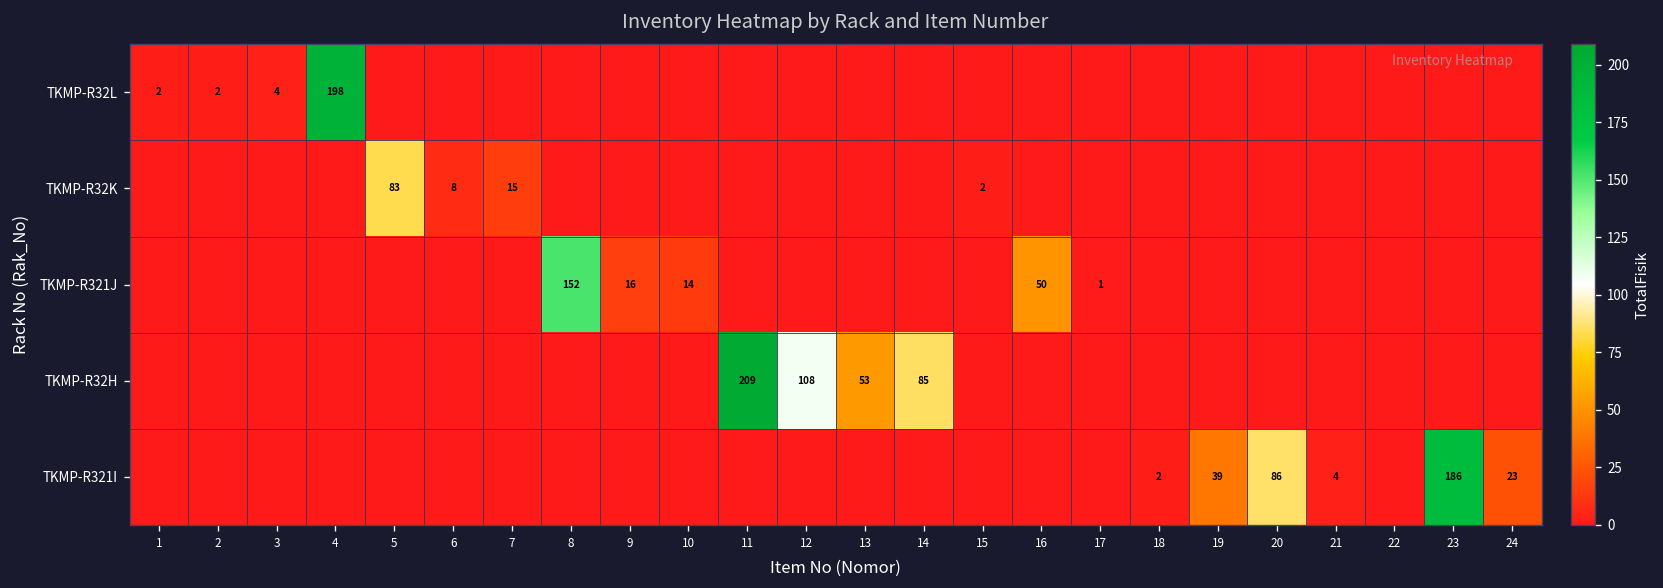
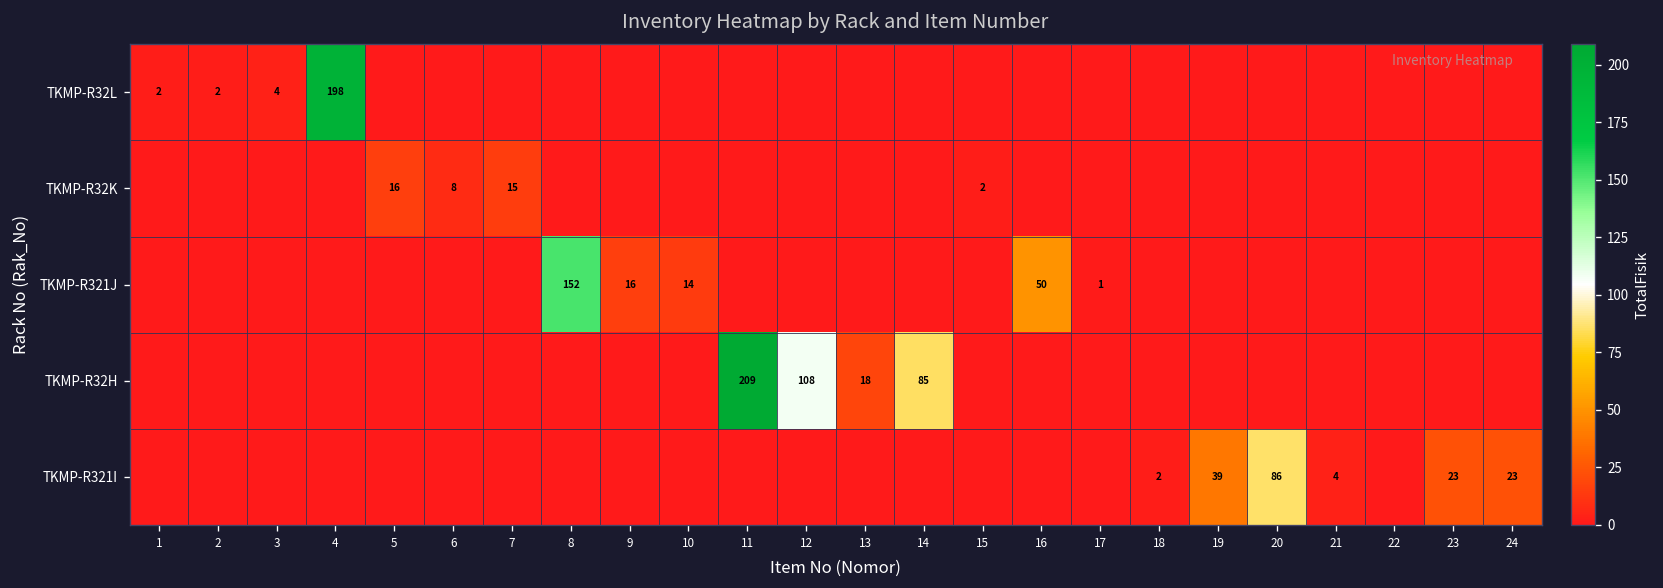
TKMP-R32K, 5: 83 -> 16
TKMP-R32H, 13: 53 -> 18
TKMP-R321I, 23: 186 -> 23
